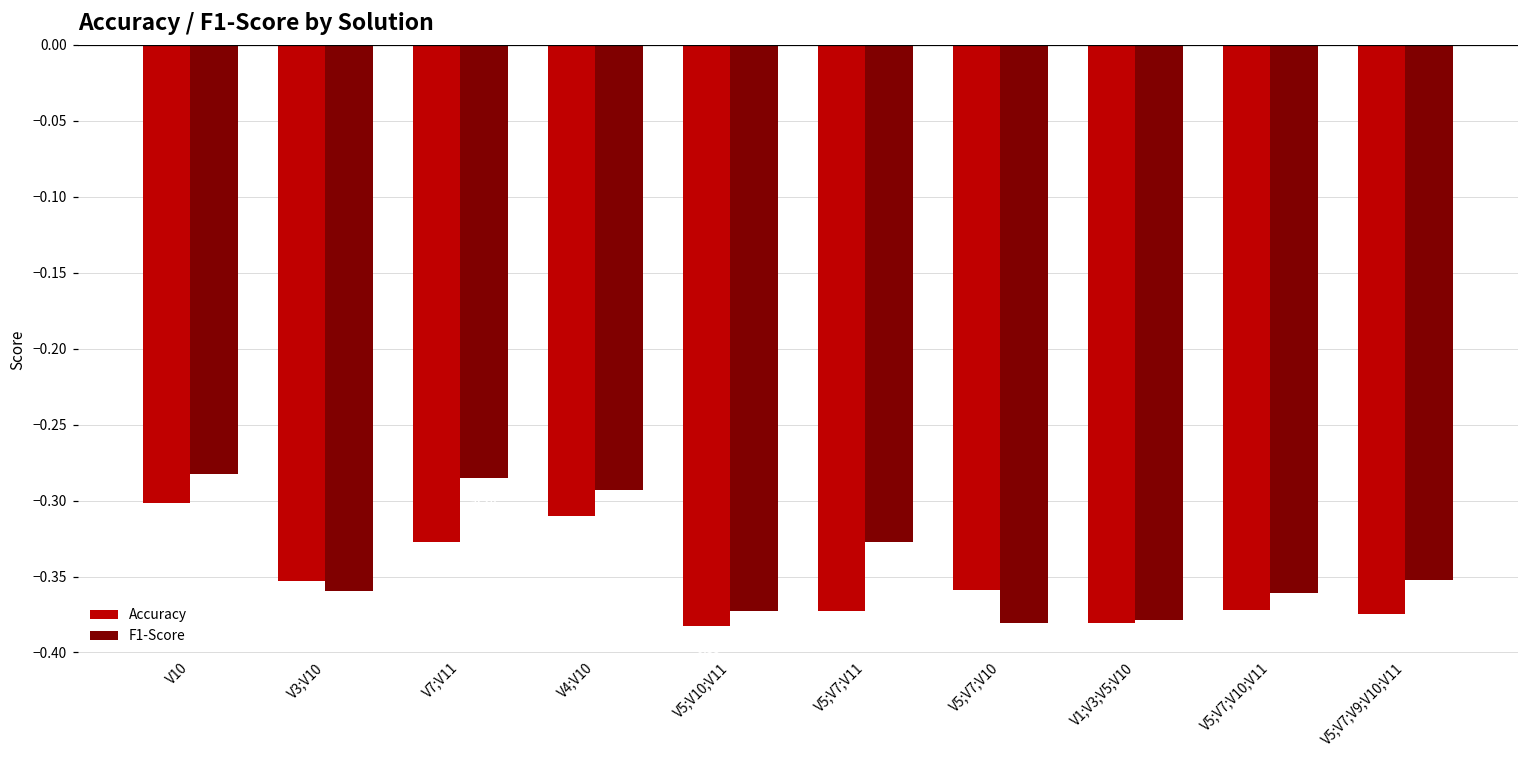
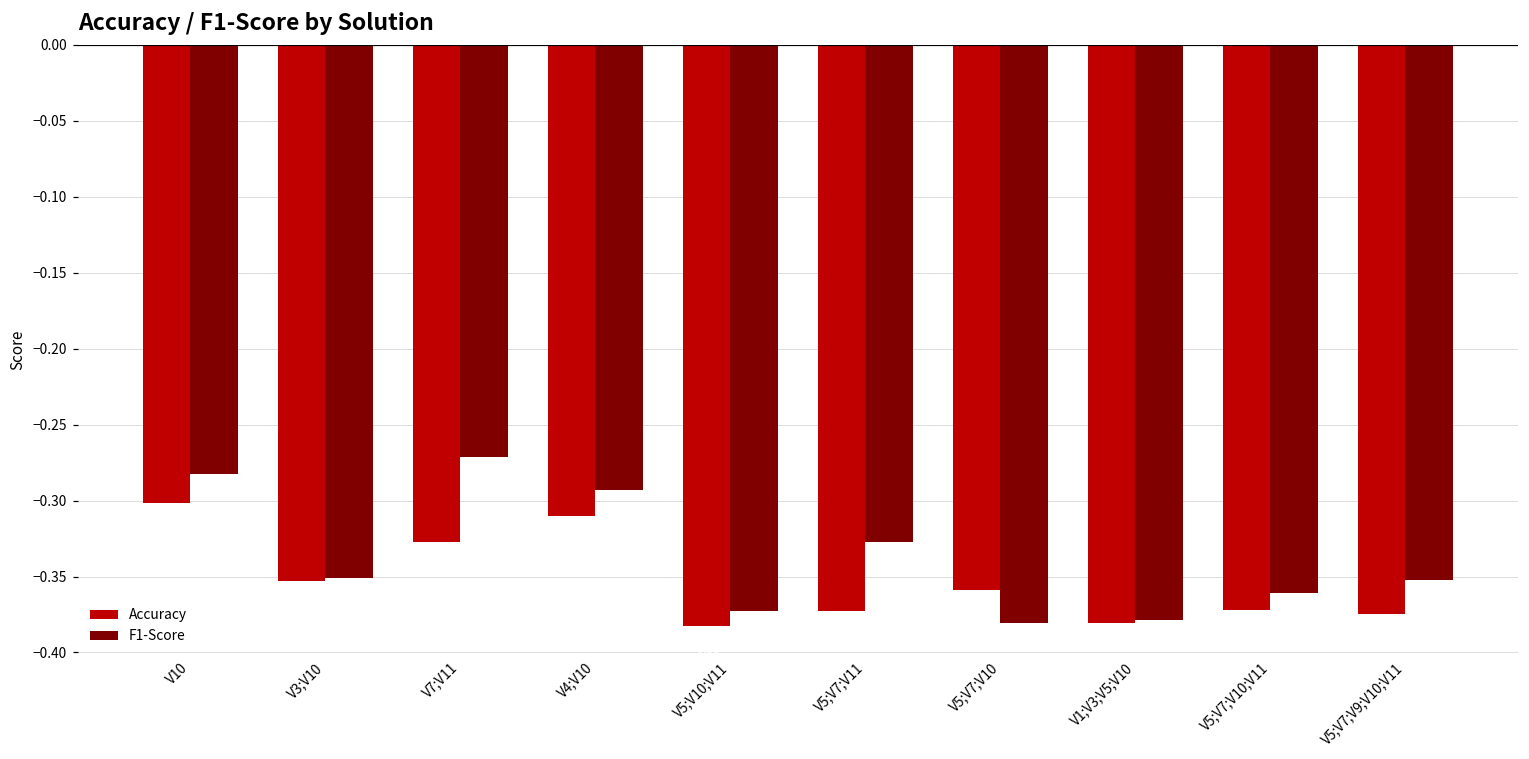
F1-Score, V3;V10: -0.359 -> -0.351
F1-Score, V7;V11: -0.285 -> -0.271
